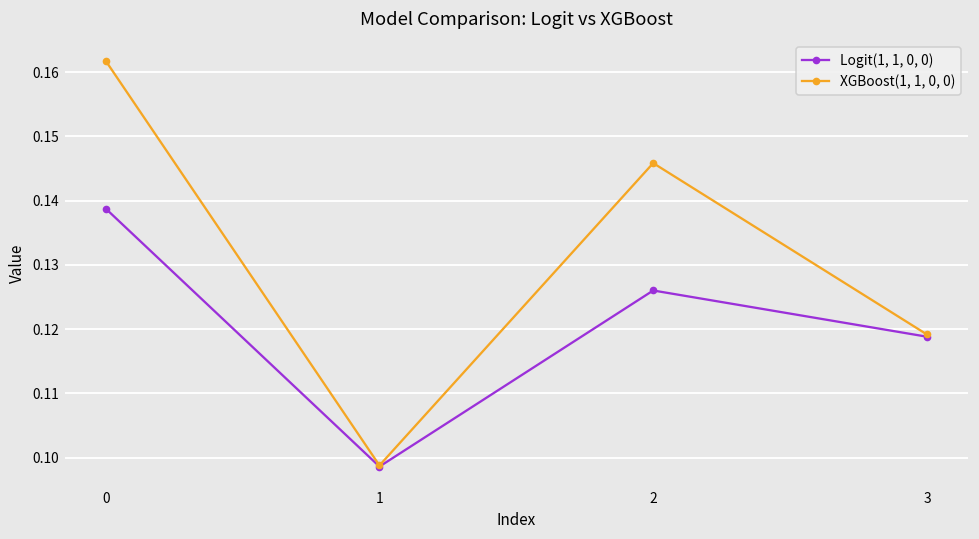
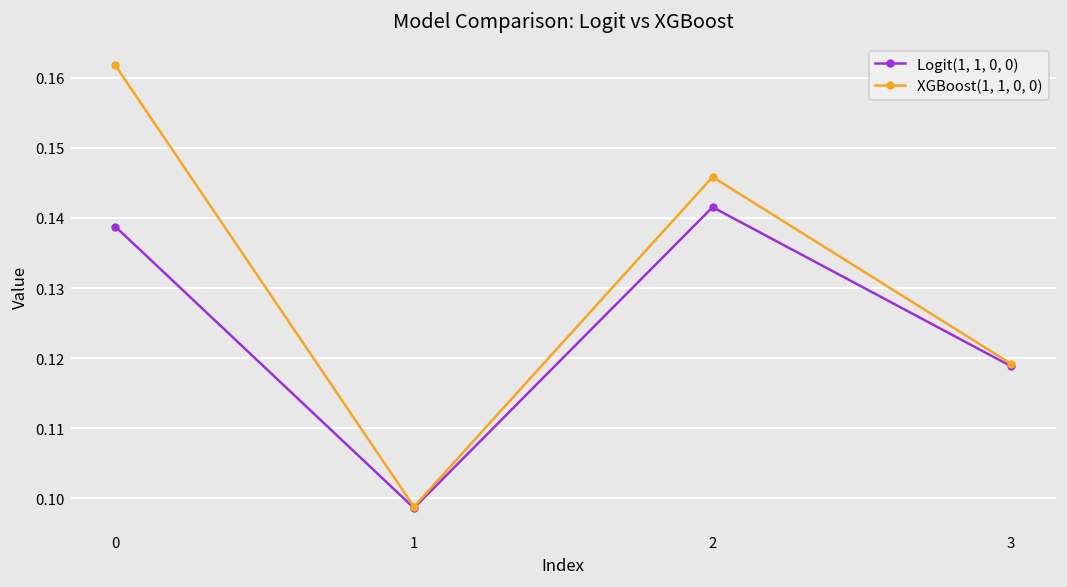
Logit(1, 1, 0, 0), 2: 0.126 -> 0.142
